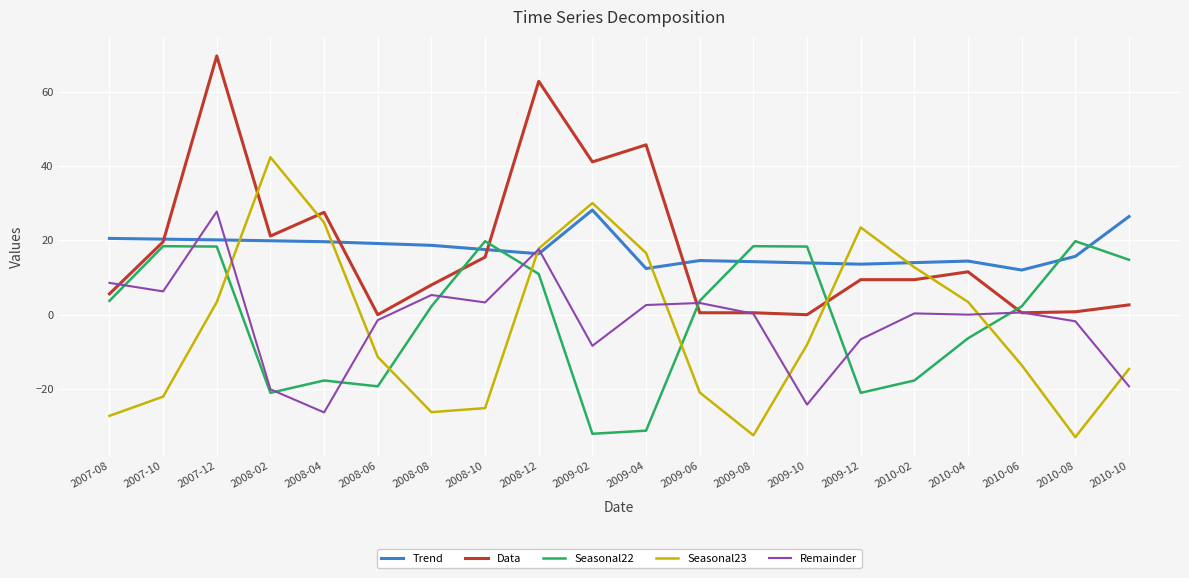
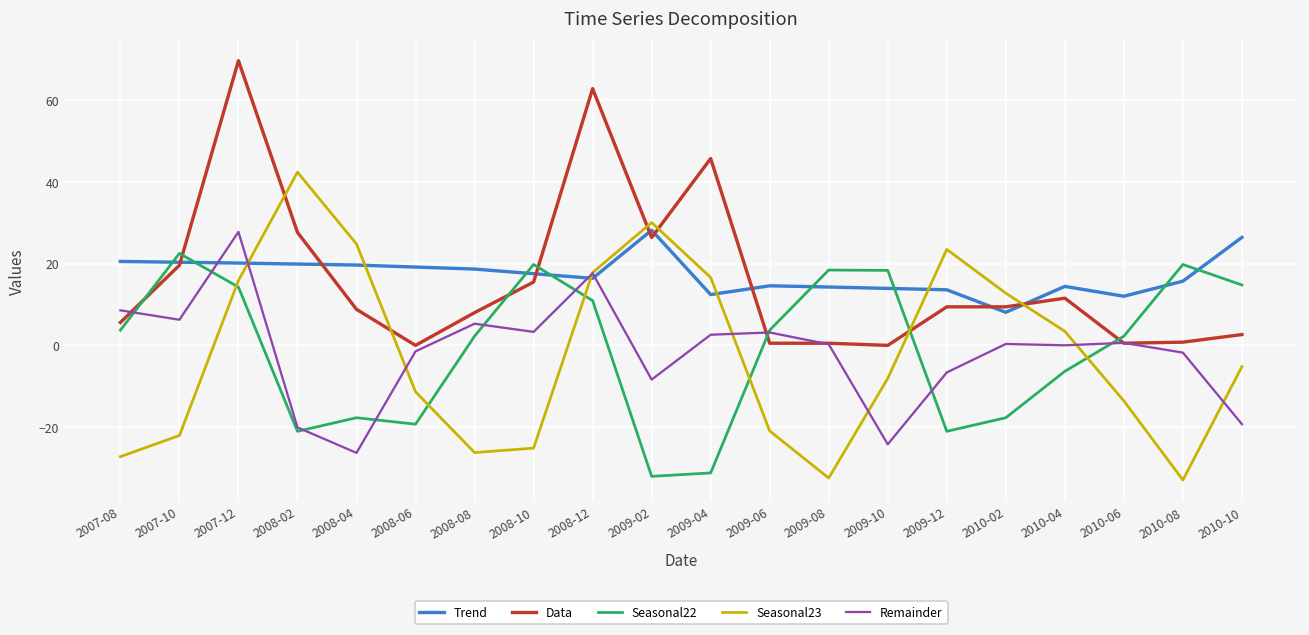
Seasonal22, 2007-10: 18 -> 22
Seasonal22, 2007-12: 18 -> 14
Seasonal23, 2007-12: 3 -> 16
Data, 2008-02: 21 -> 28
Data, 2008-04: 28 -> 9
Data, 2009-02: 41 -> 26
Trend, 2010-02: 14 -> 8
Seasonal23, 2010-10: -15 -> -5
